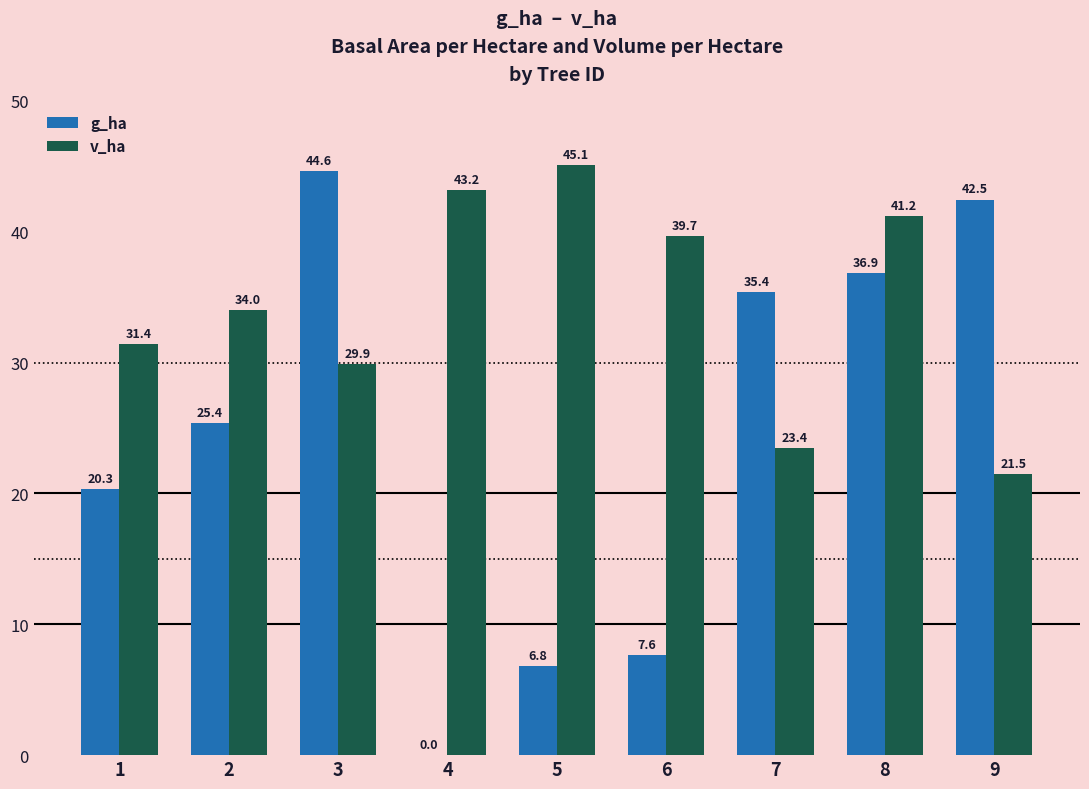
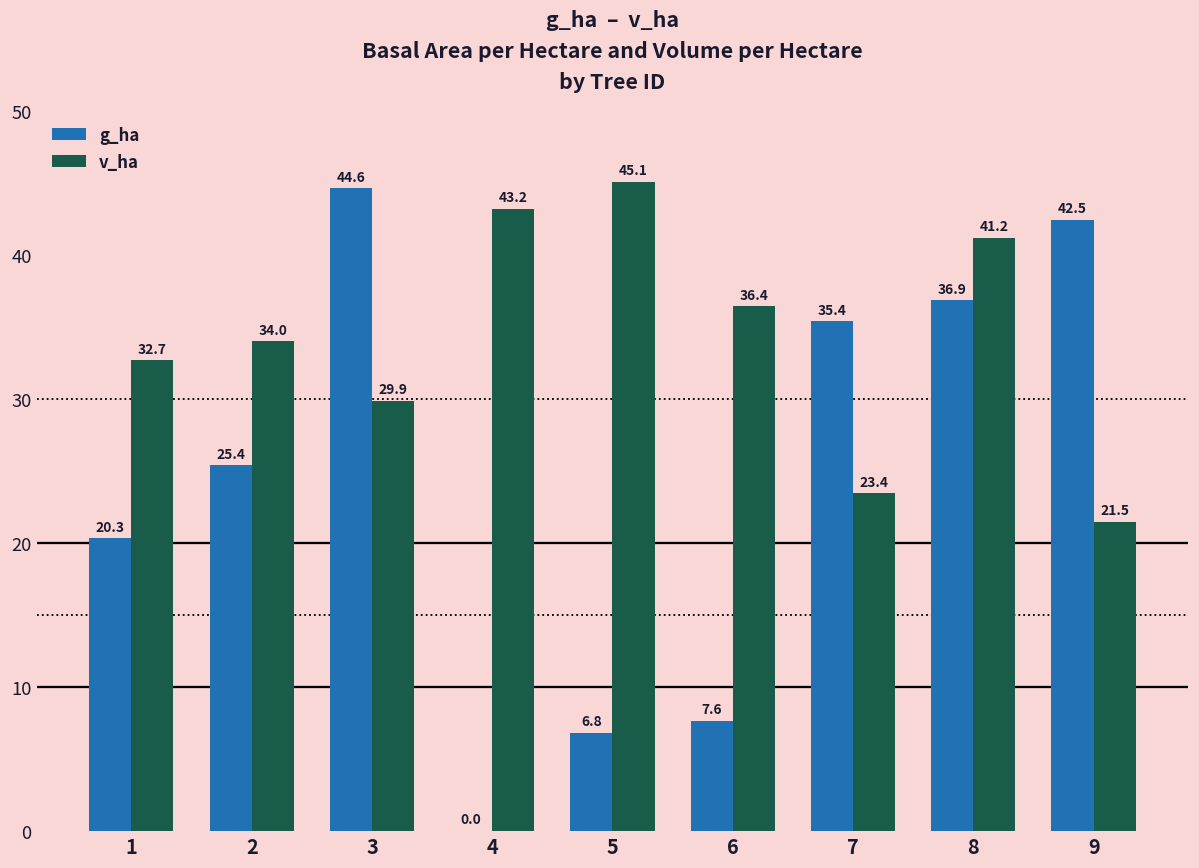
v_ha, 1: 31.4 -> 32.7
v_ha, 6: 39.7 -> 36.4
